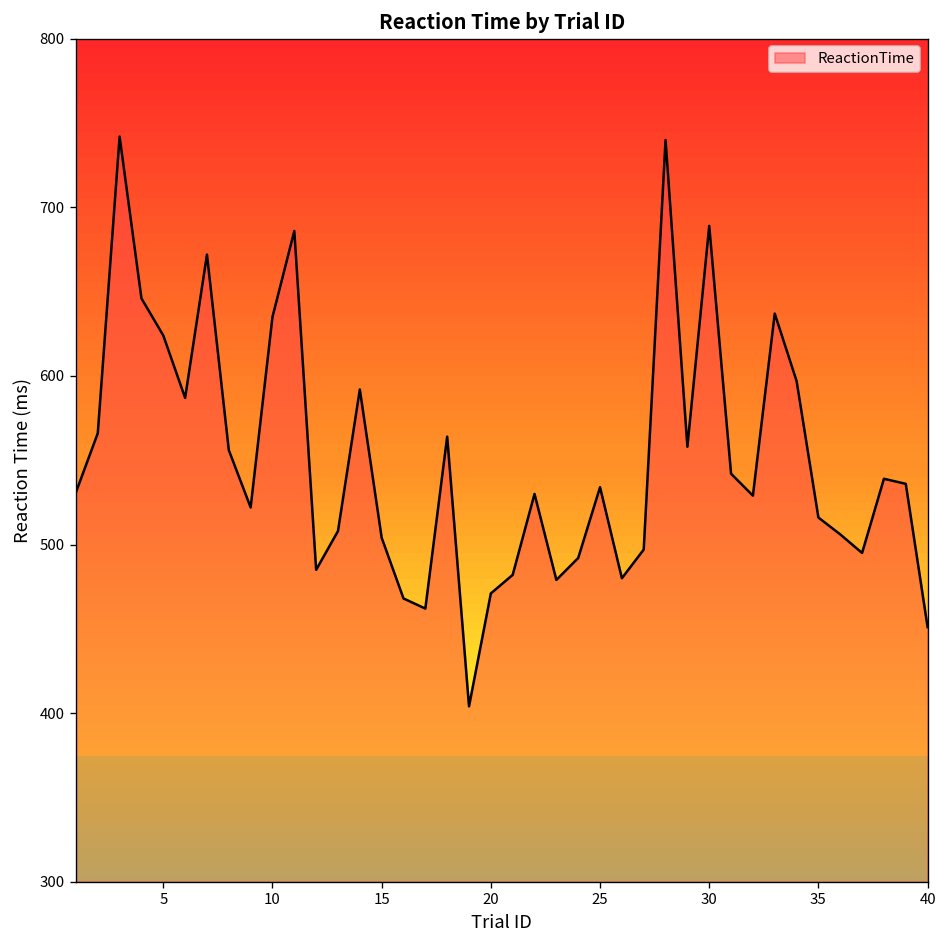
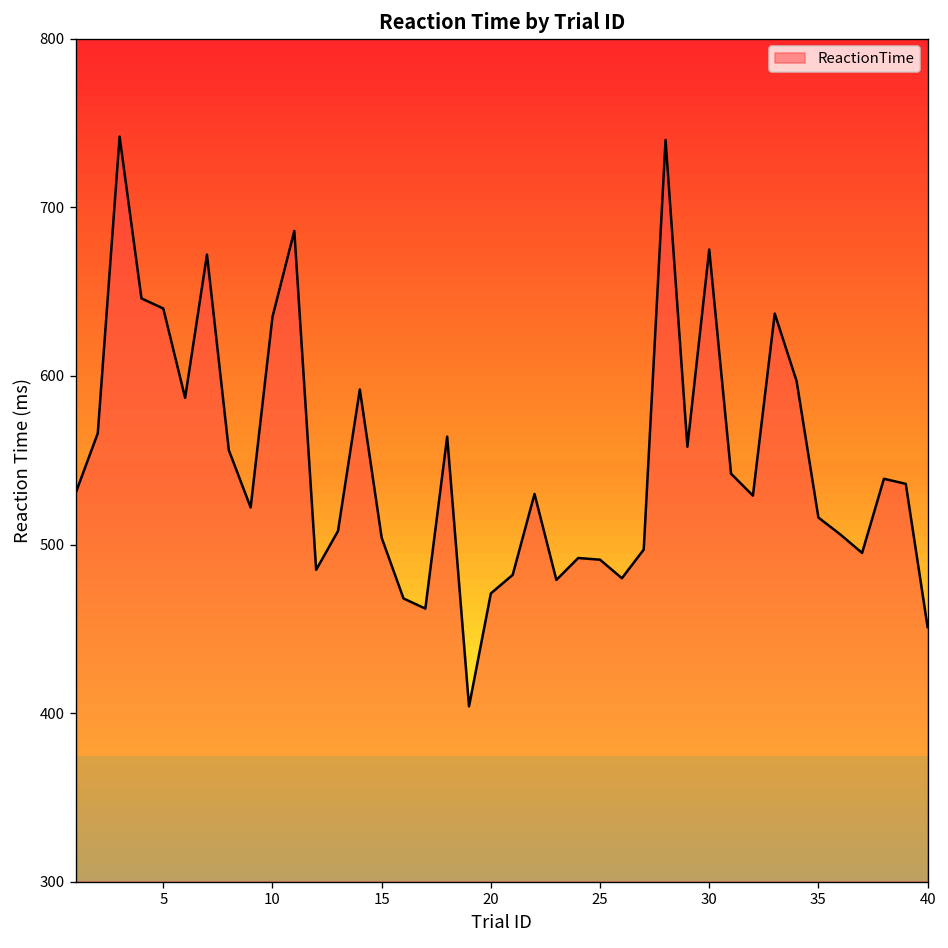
5: 624 -> 640
25: 534 -> 491
30: 689 -> 675
